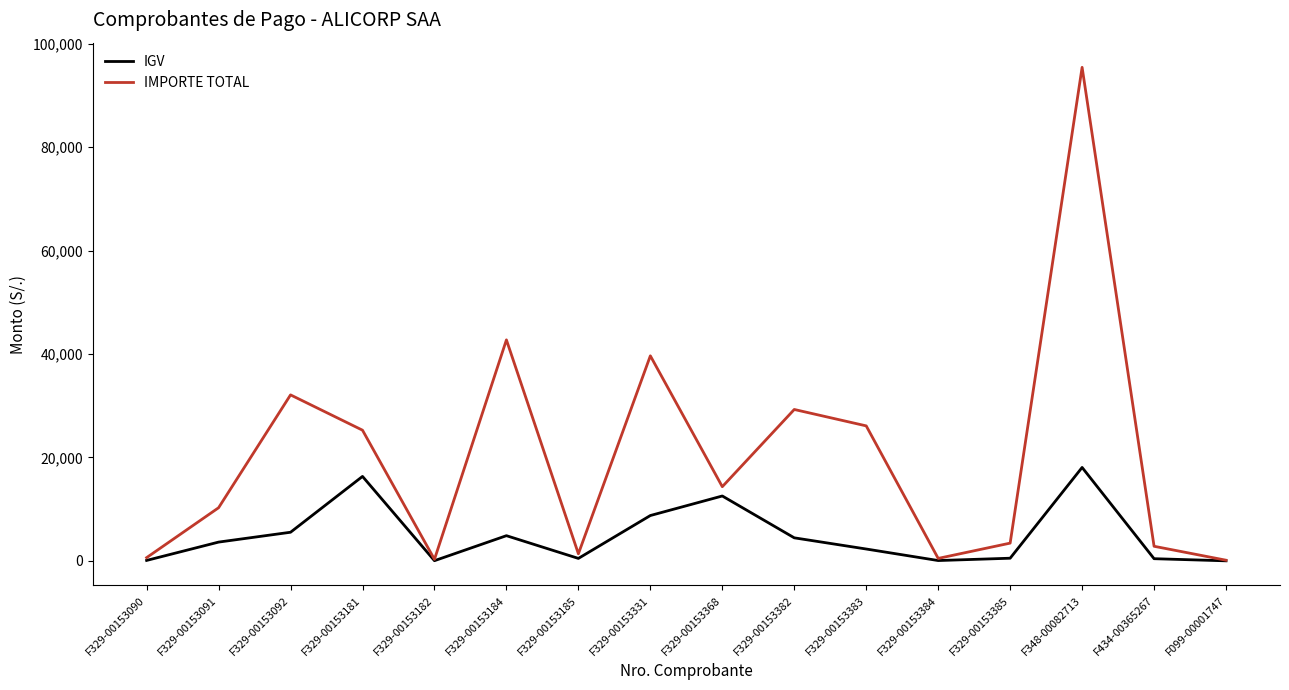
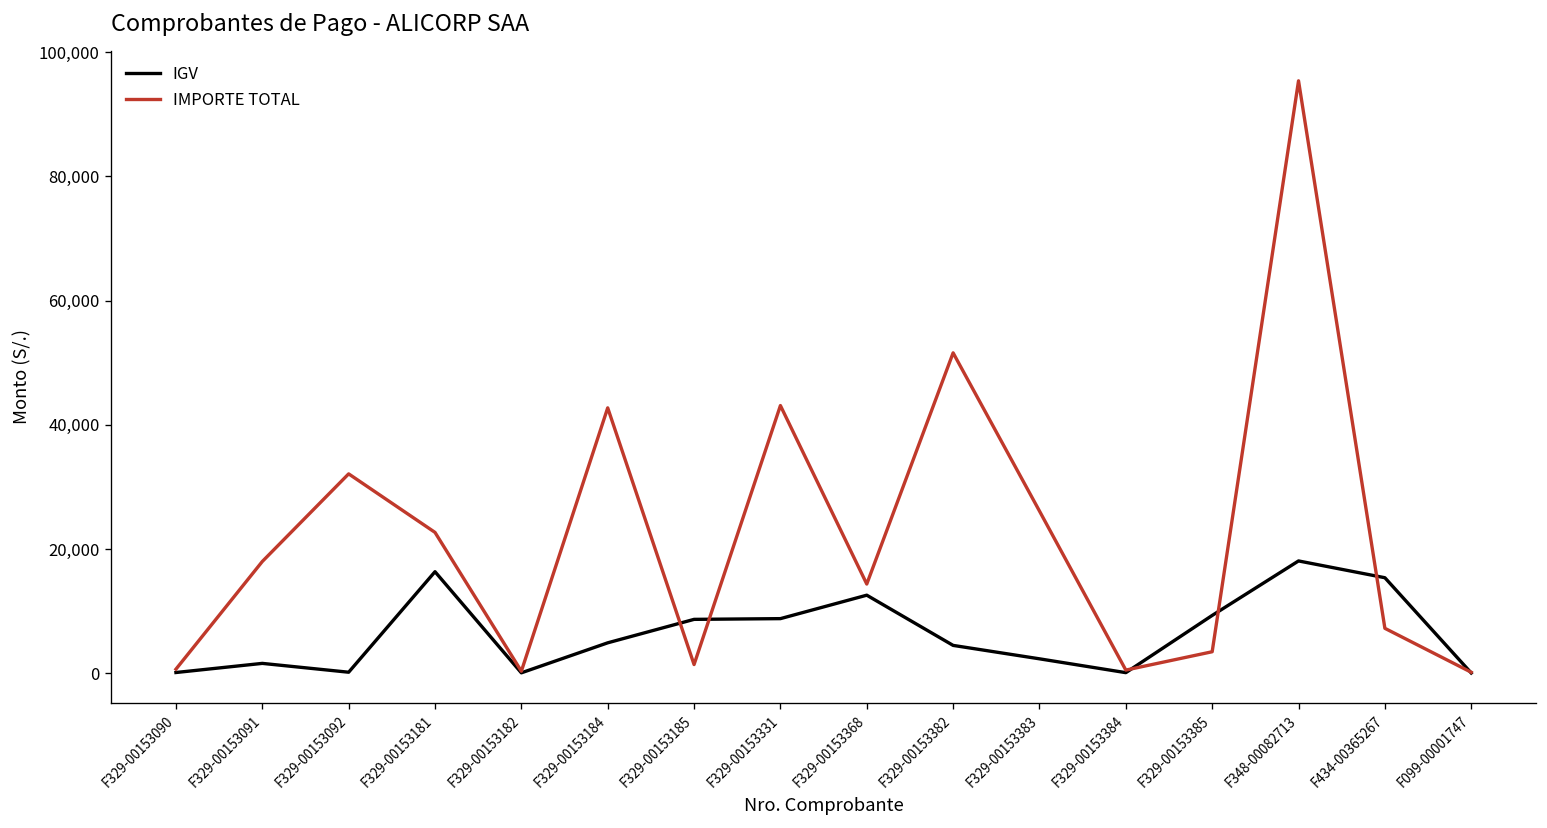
IGV, F329-00153091: 4,000 -> 2,000
IMPORTE TOTAL, F329-00153091: 10,000 -> 18,000
IGV, F329-00153092: 6,000 -> 0
IMPORTE TOTAL, F329-00153181: 25,000 -> 23,000
IGV, F329-00153185: 0 -> 9,000
IMPORTE TOTAL, F329-00153331: 40,000 -> 43,000
IMPORTE TOTAL, F329-00153382: 29,000 -> 52,000
IGV, F329-00153385: 1,000 -> 9,000
IGV, F434-00365267: 0 -> 15,000
IMPORTE TOTAL, F434-00365267: 3,000 -> 7,000
